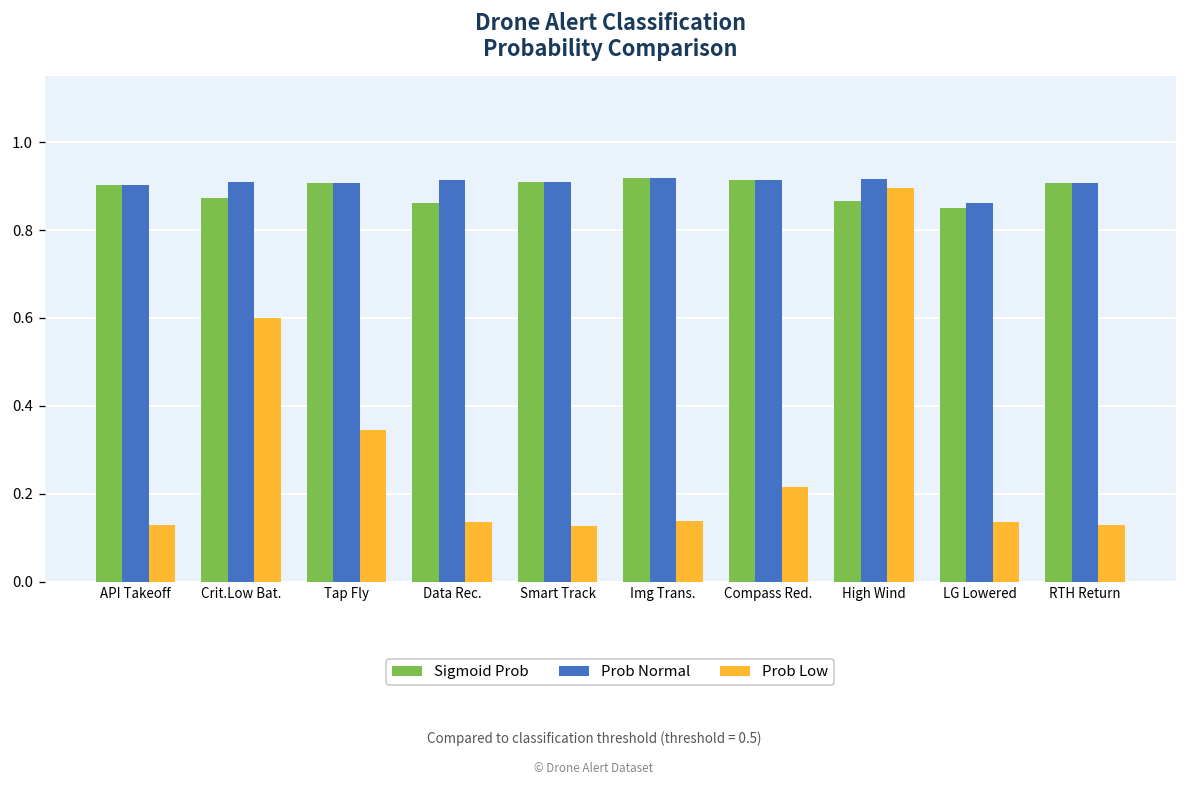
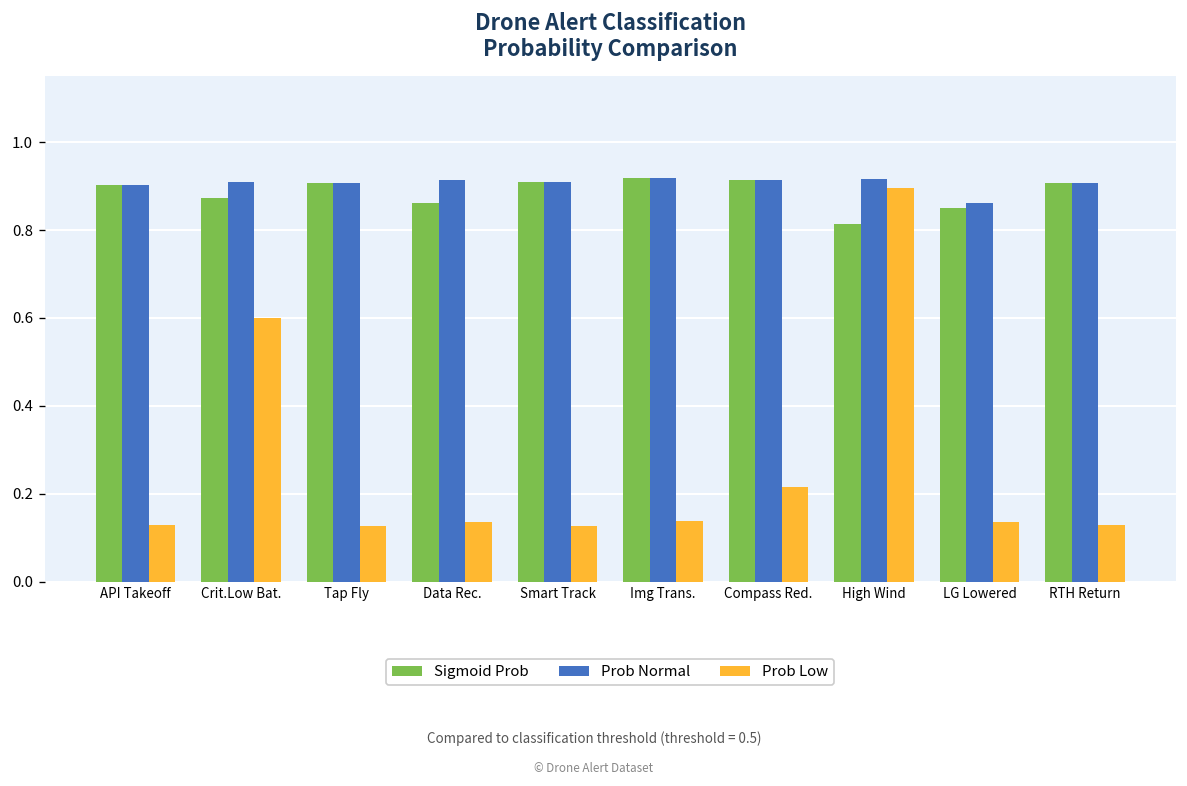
Prob Low, Tap Fly: 0.35 -> 0.13
Sigmoid Prob, High Wind: 0.87 -> 0.81
